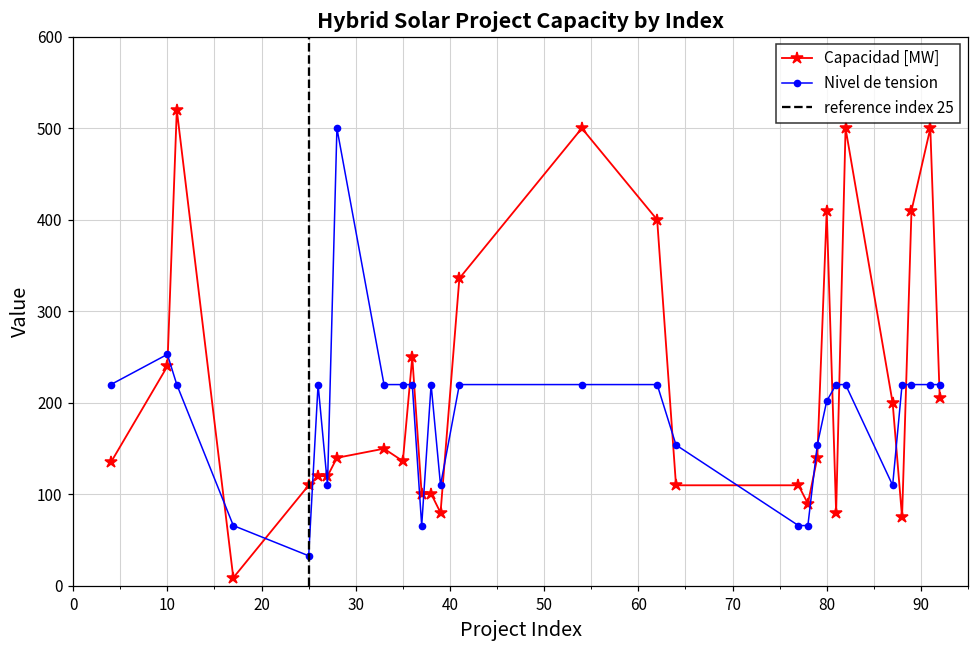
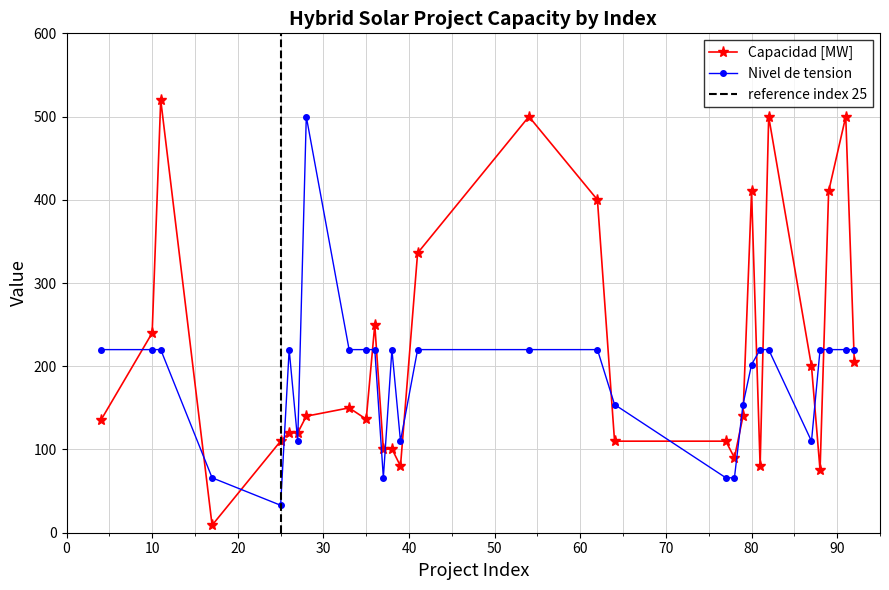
Nivel de tension, 10: 250 -> 220
